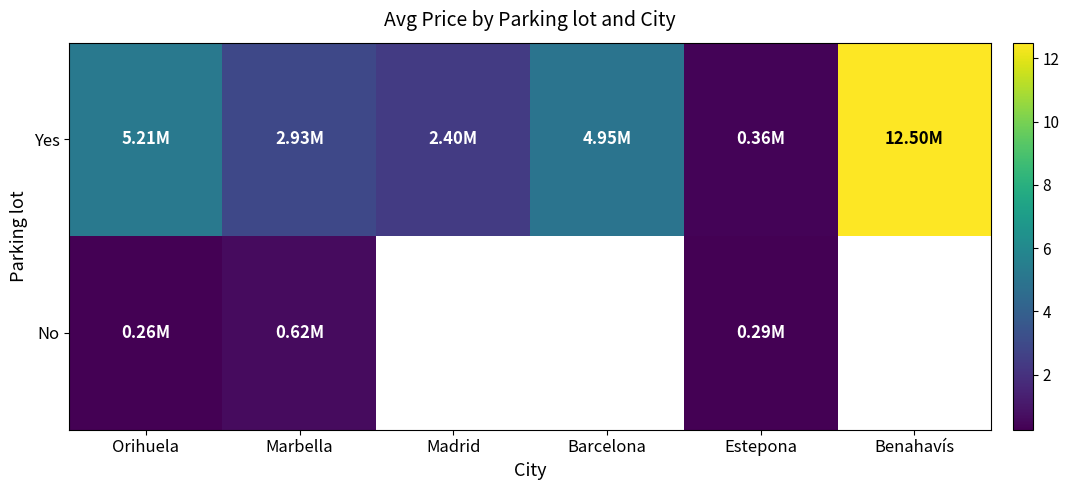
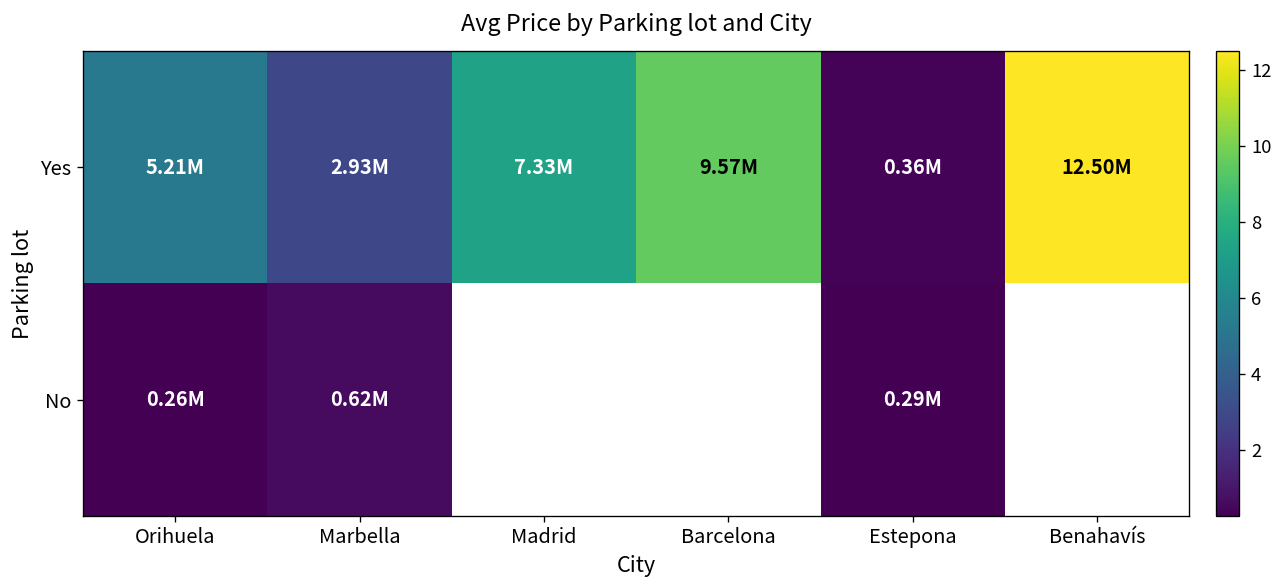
Yes, Madrid: 2.40M -> 7.33M
Yes, Barcelona: 4.95M -> 9.57M
